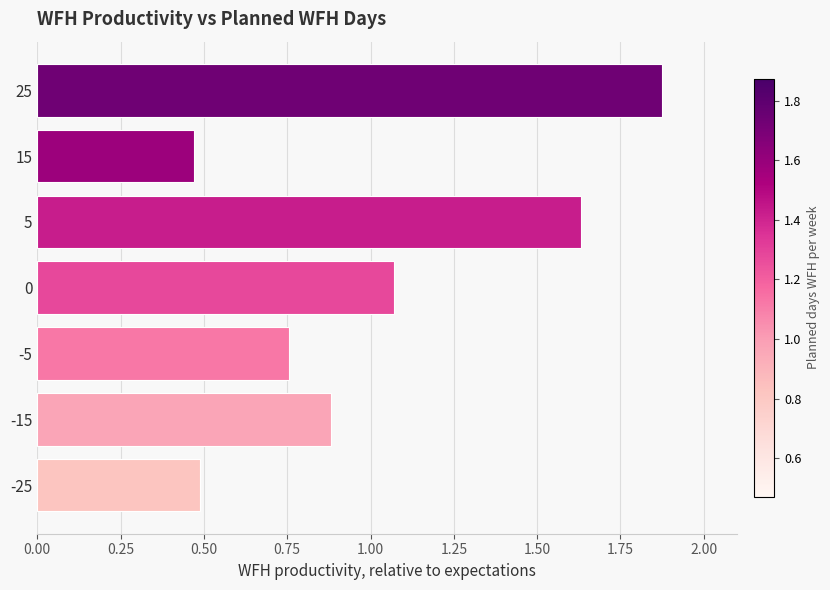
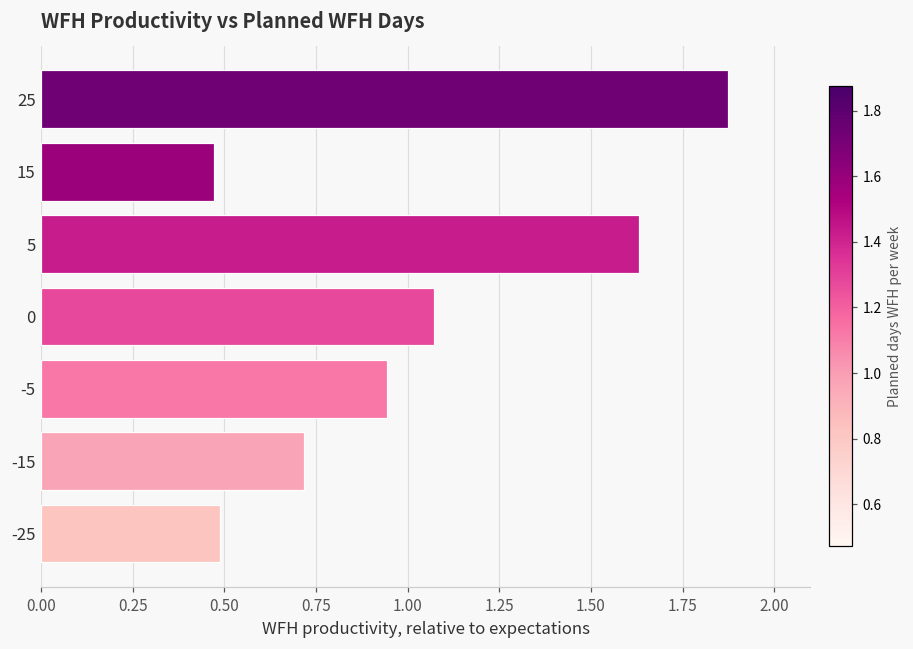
-5: 0.75 -> 0.94
-15: 0.88 -> 0.72
